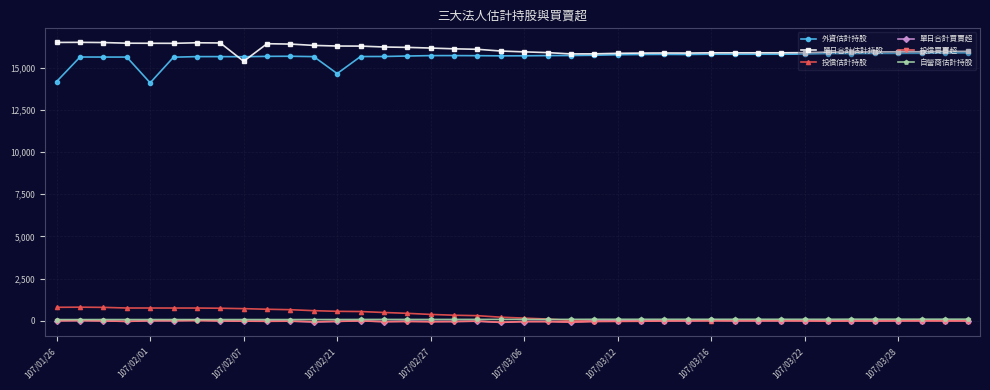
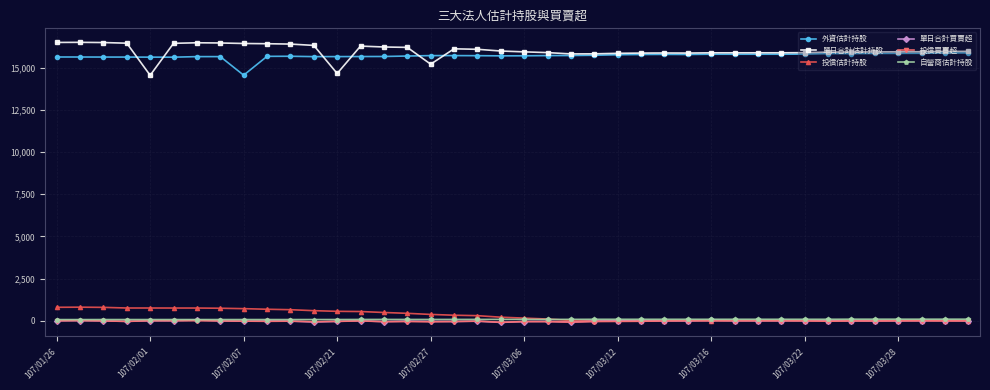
外資估計持股, 107/01/26: 14,200 -> 15,600
外資估計持股, 107/02/01: 14,100 -> 15,600
單日合計估計持股, 107/02/01: 16,500 -> 14,600
外資估計持股, 107/02/07: 15,700 -> 14,600
單日合計估計持股, 107/02/07: 15,400 -> 16,400
外資估計持股, 107/02/21: 14,700 -> 15,700
單日合計估計持股, 107/02/21: 16,300 -> 14,700
單日合計估計持股, 107/02/27: 16,200 -> 15,200
